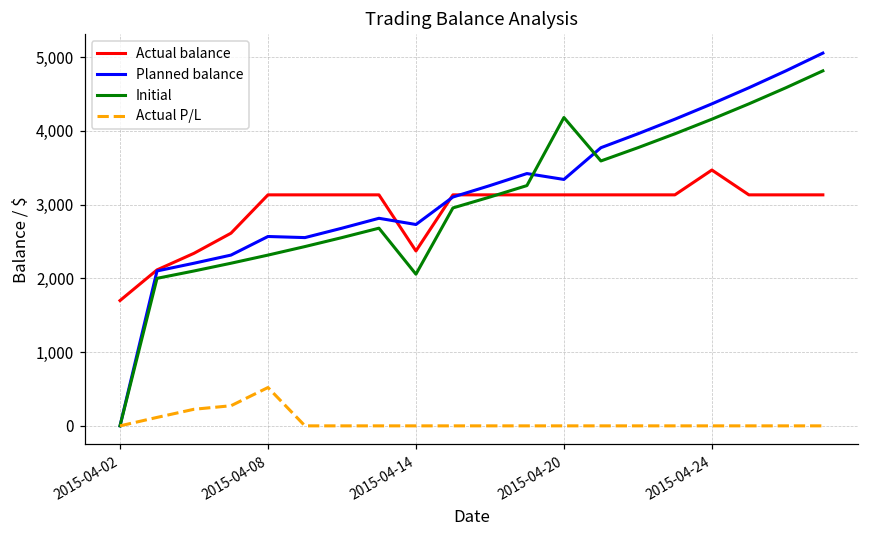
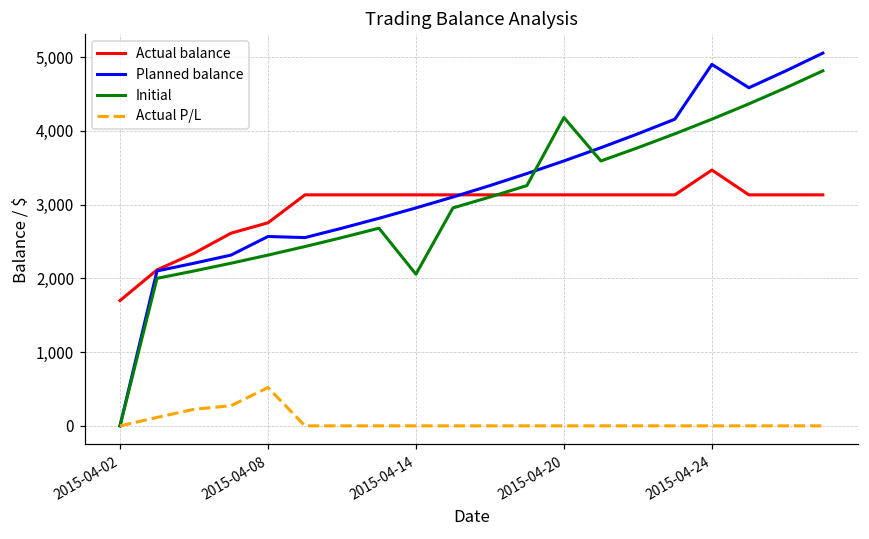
Actual balance, 2015-04-08: 3,100 -> 2,800
Actual balance, 2015-04-14: 2,400 -> 3,100
Planned balance, 2015-04-14: 2,700 -> 3,000
Planned balance, 2015-04-20: 3,300 -> 3,600
Planned balance, 2015-04-24: 4,400 -> 4,900
